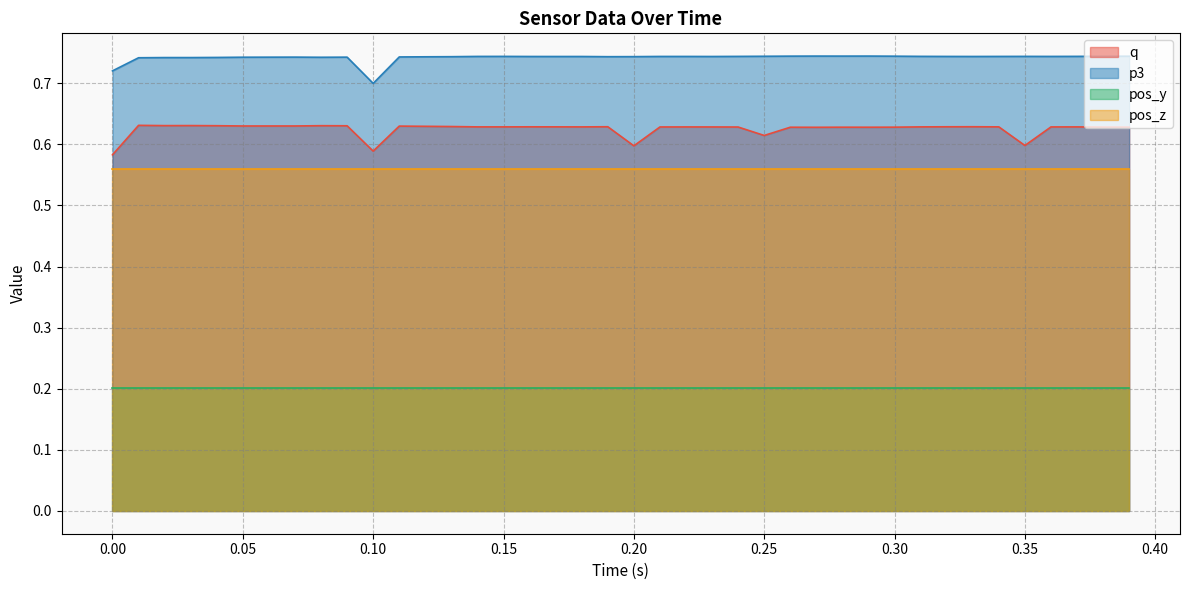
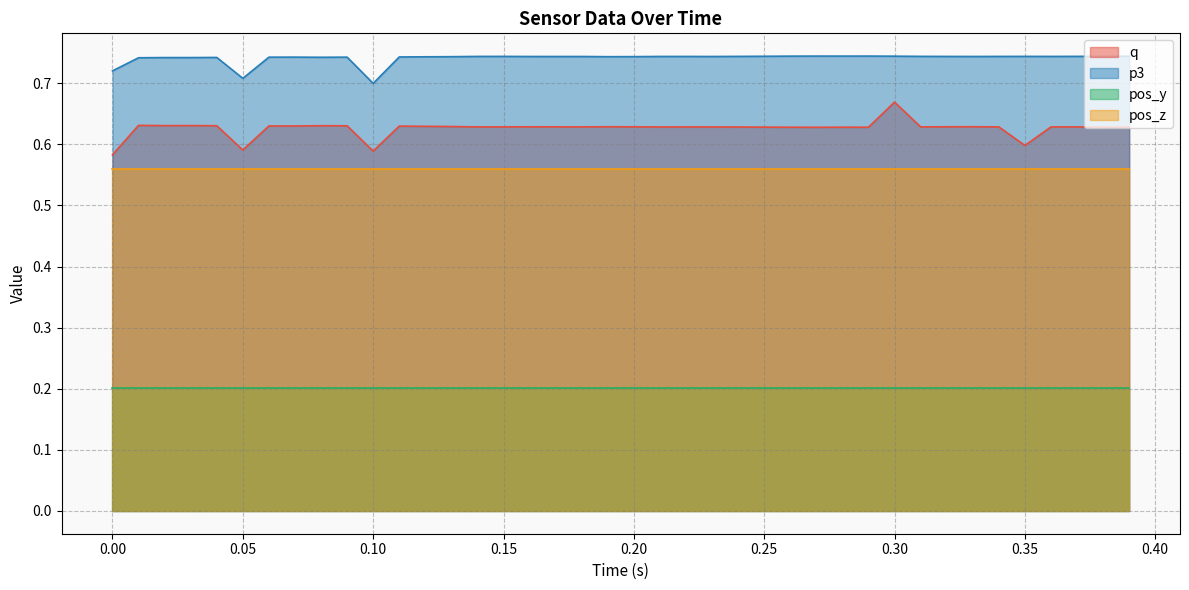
q, 0.05: 0.63 -> 0.59
p3, 0.05: 0.74 -> 0.71
q, 0.20: 0.60 -> 0.63
q, 0.25: 0.61 -> 0.63
q, 0.30: 0.63 -> 0.67
